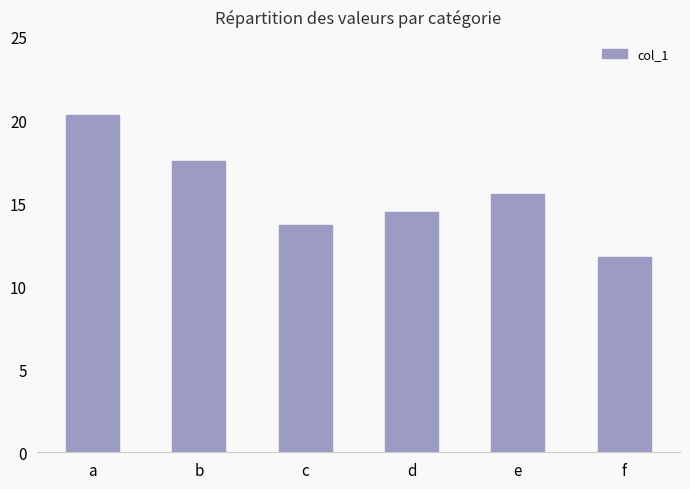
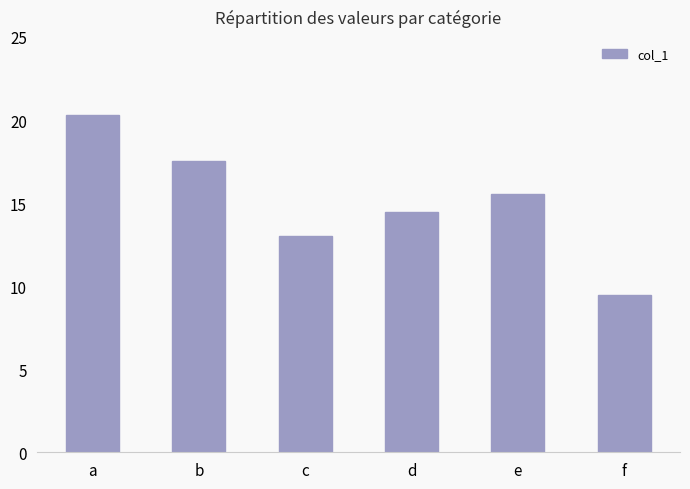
c: 13.7 -> 13.0
f: 11.7 -> 9.5
